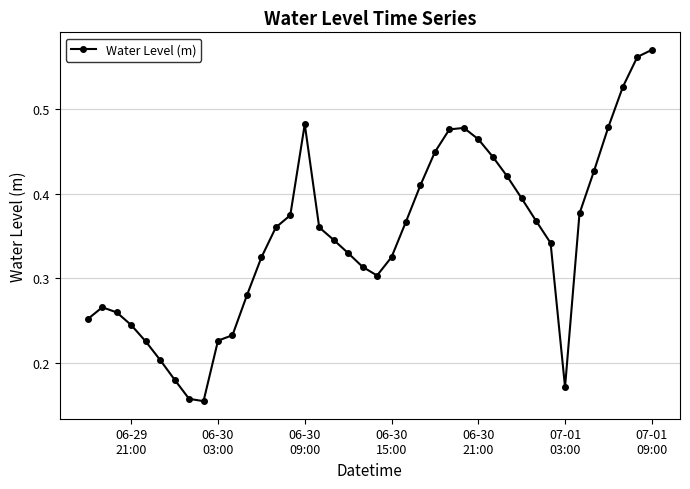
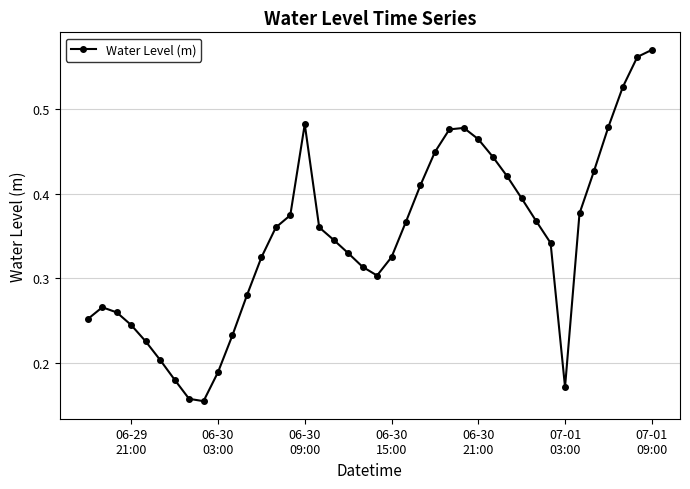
06-30 03:00: 0.23 -> 0.19
